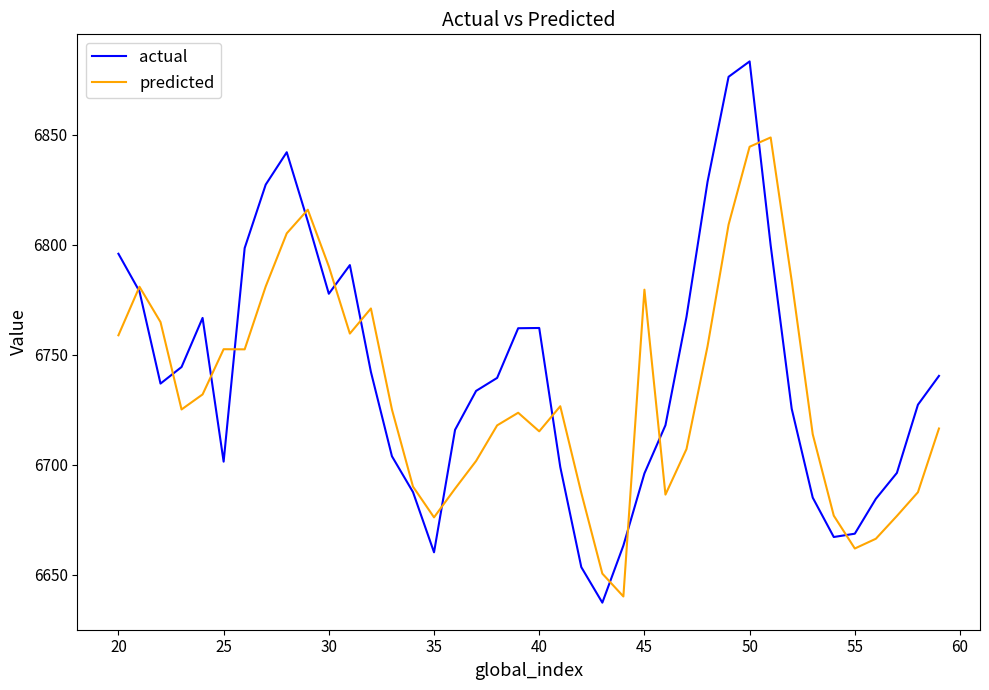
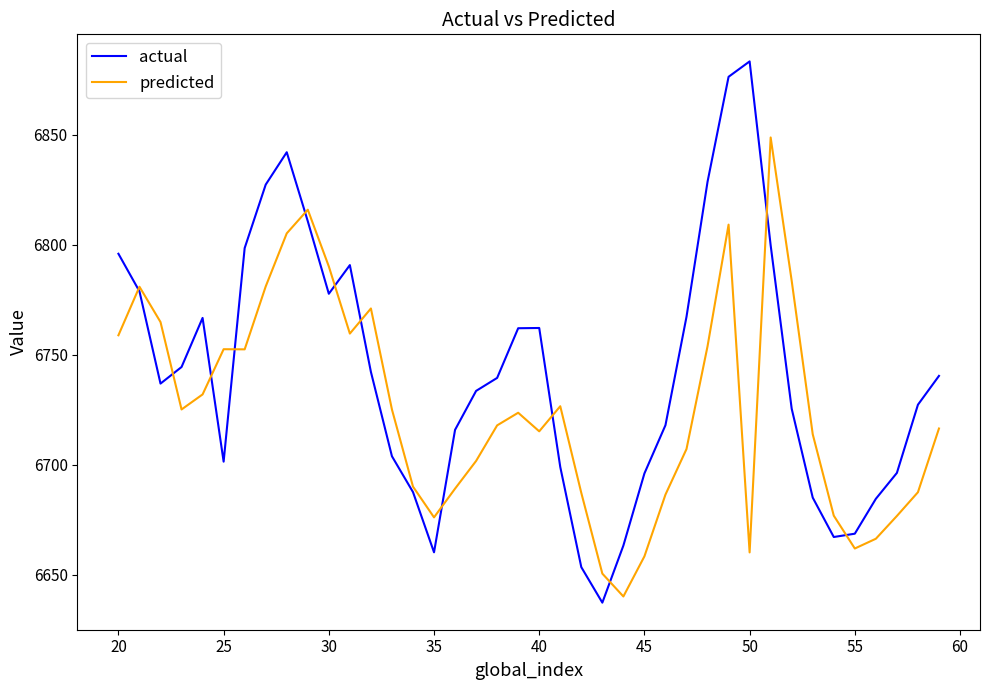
predicted, 45: 6780 -> 6658
predicted, 50: 6845 -> 6660
